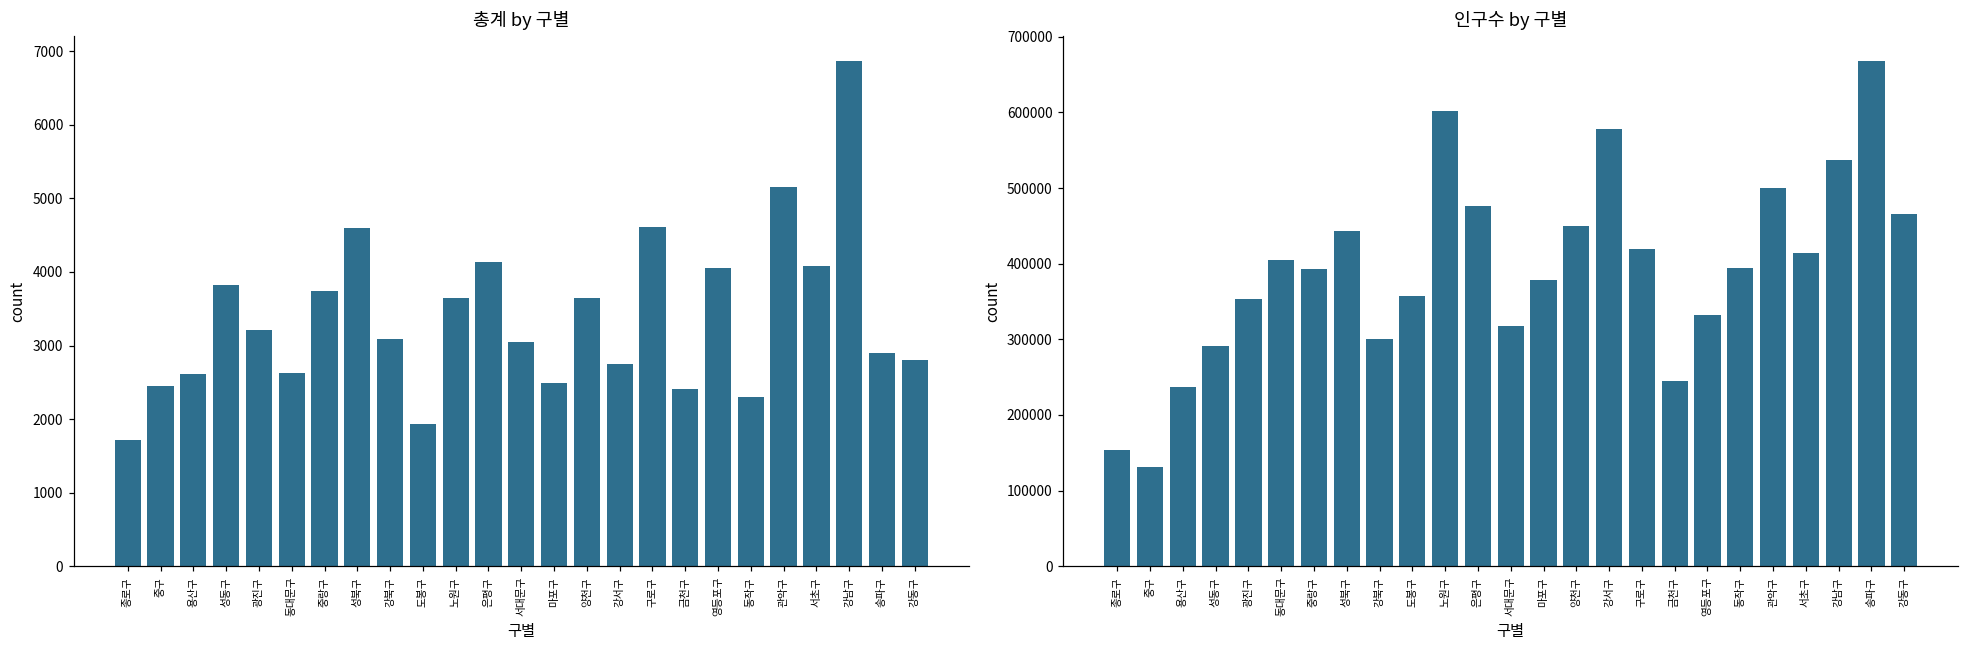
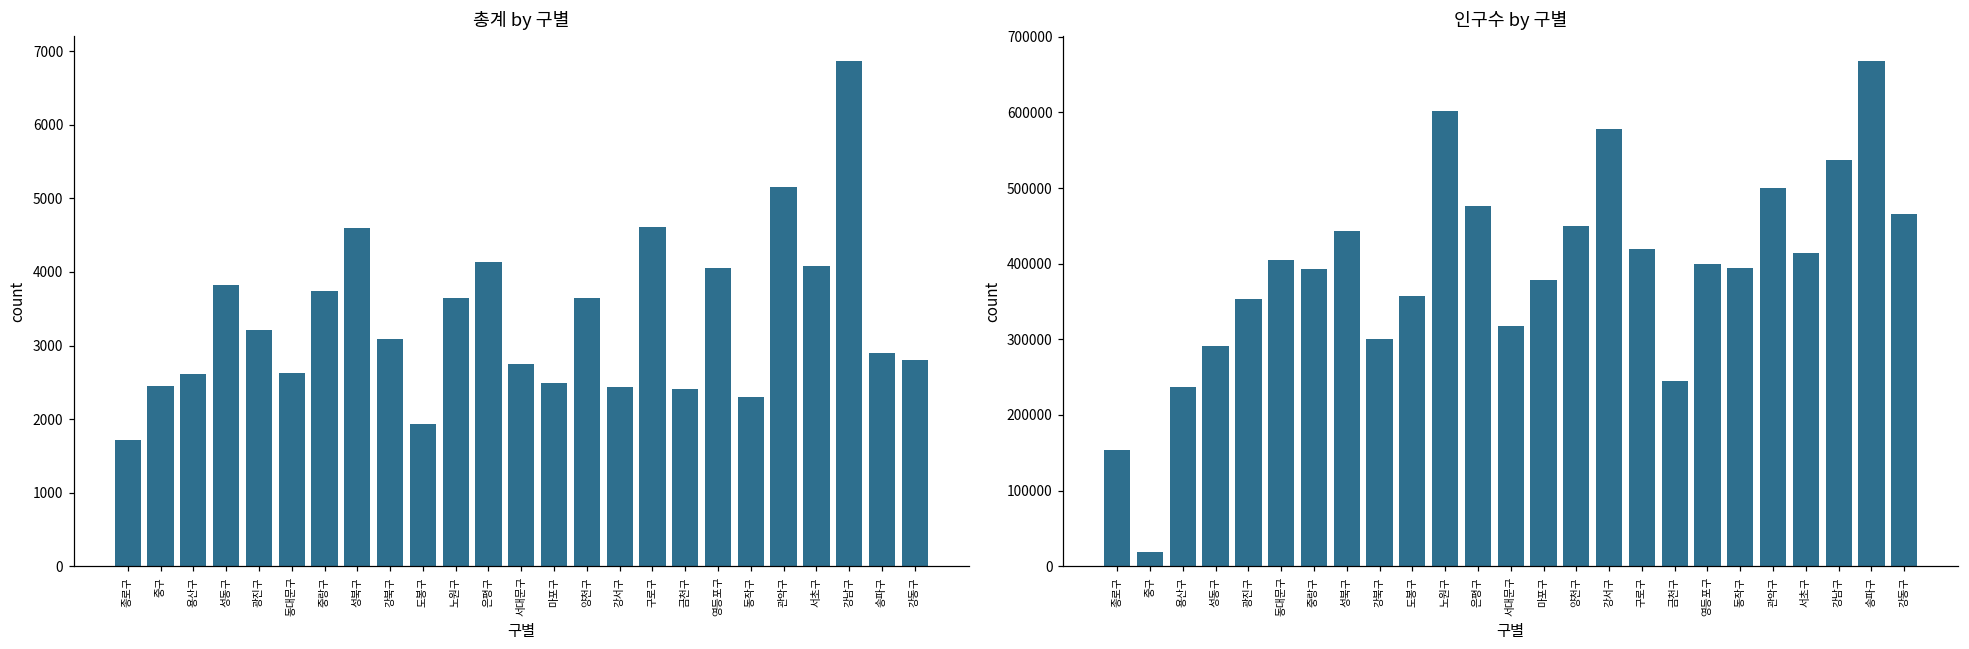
총계 by 구별, 서대문구: 3100 -> 2800
총계 by 구별, 강서구: 2700 -> 2400
인구수 by 구별, 중구: 130000 -> 20000
인구수 by 구별, 영등포구: 330000 -> 400000
